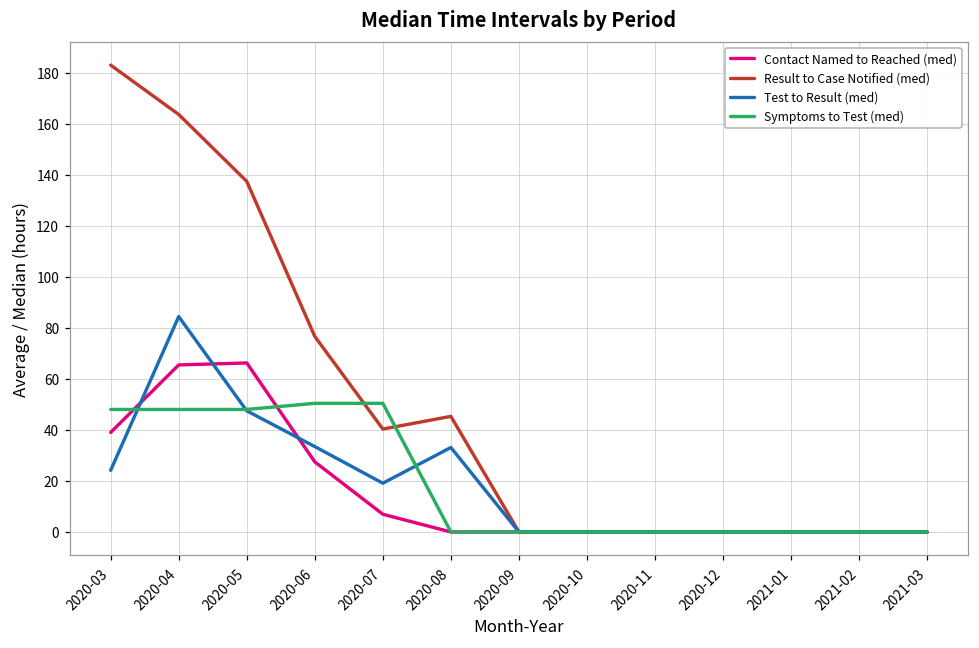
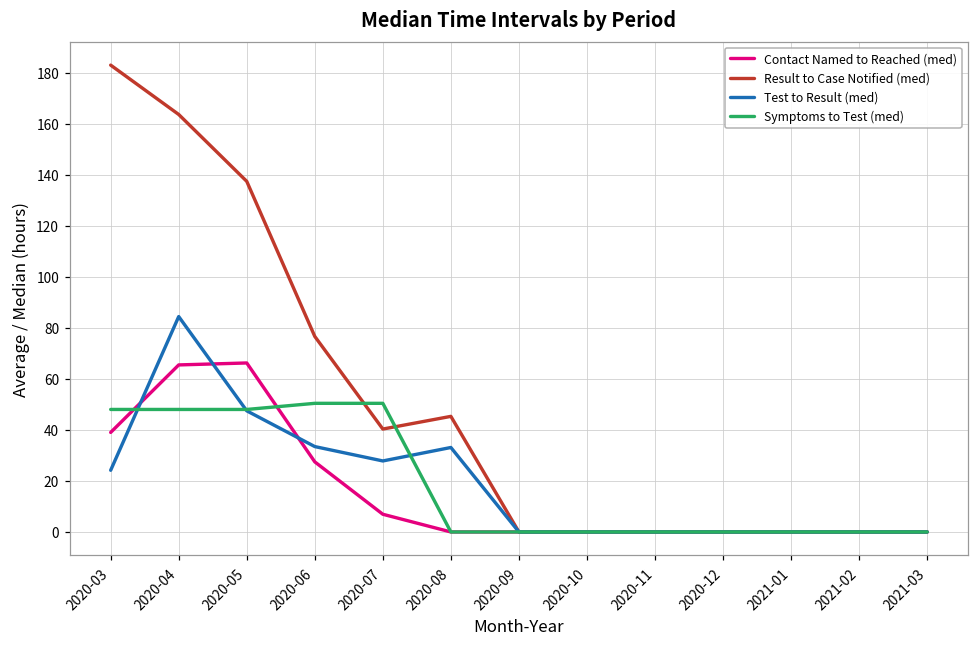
Test to Result (med), 2020-07: 19 -> 28
